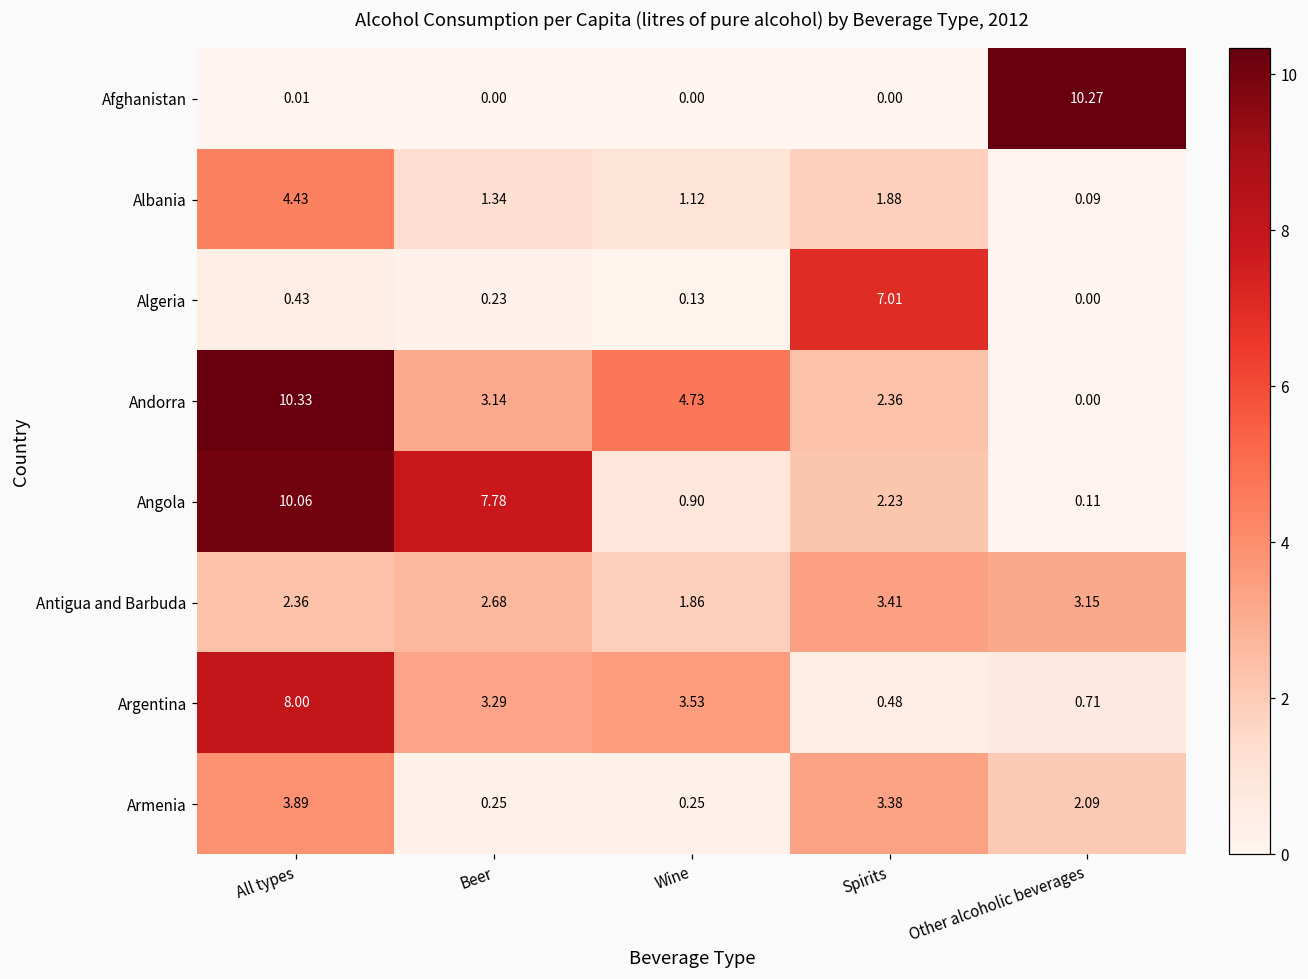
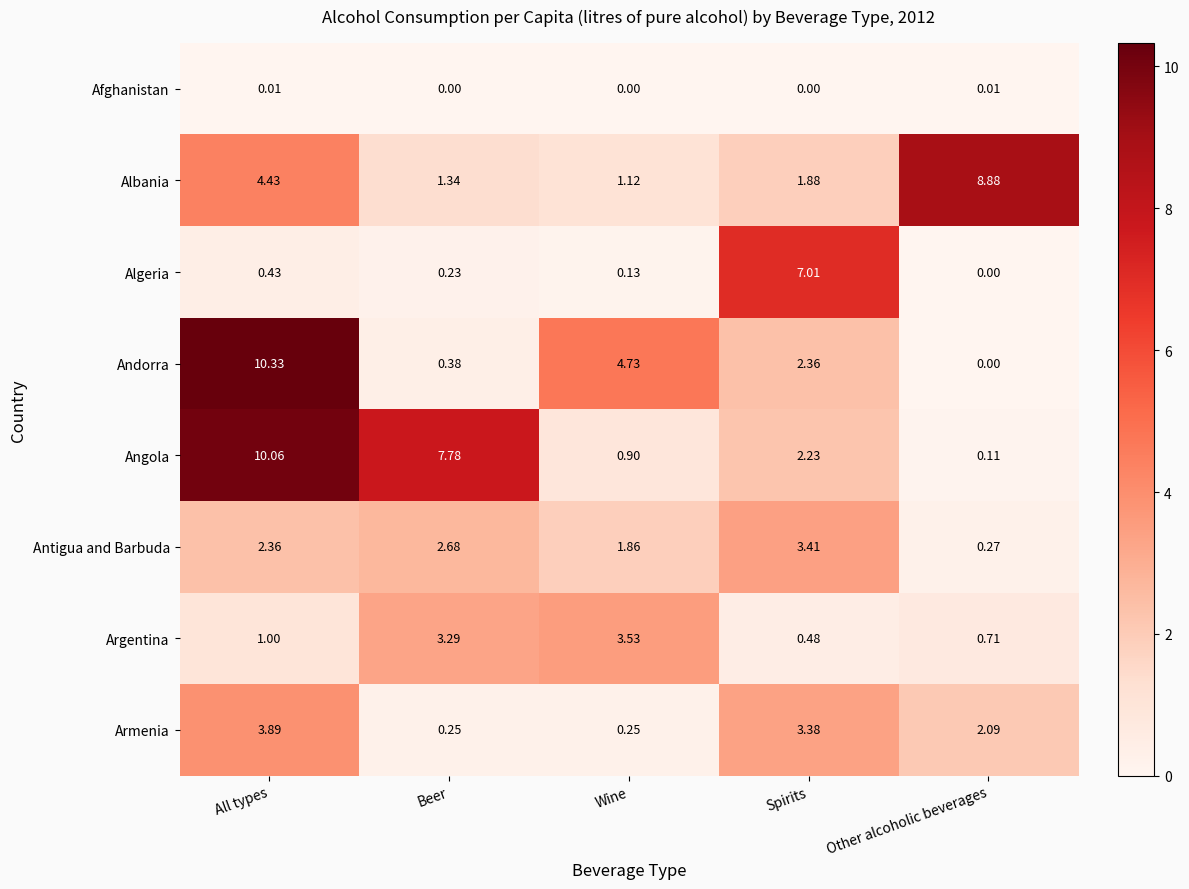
Afghanistan, Other alcoholic beverages: 10.27 -> 0.01
Albania, Other alcoholic beverages: 0.09 -> 8.88
Andorra, Beer: 3.14 -> 0.38
Antigua and Barbuda, Other alcoholic beverages: 3.15 -> 0.27
Argentina, All types: 8.00 -> 1.00
